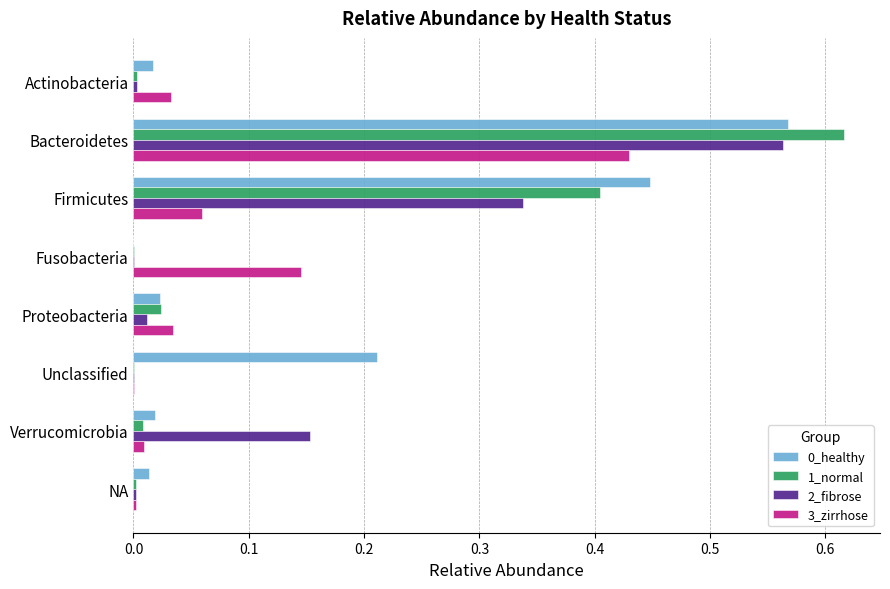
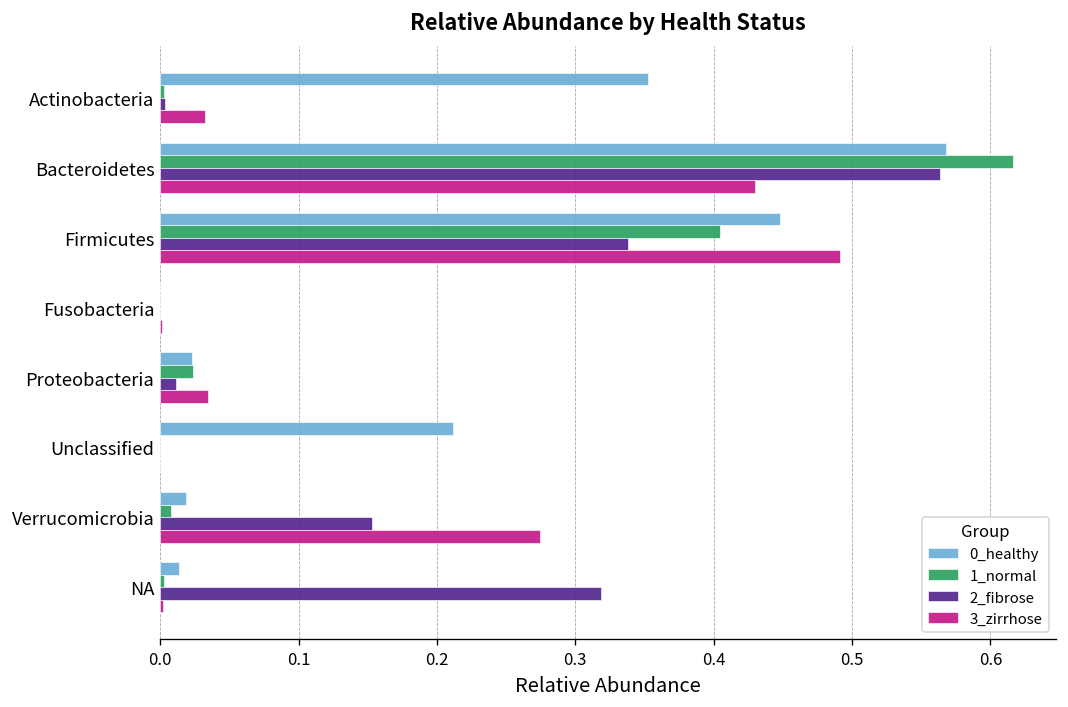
0_healthy, Actinobacteria: 0.017 -> 0.353
3_zirrhose, Firmicutes: 0.060 -> 0.491
3_zirrhose, Fusobacteria: 0.145 -> 0.001
3_zirrhose, Verrucomicrobia: 0.009 -> 0.275
2_fibrose, NA: 0.002 -> 0.319
